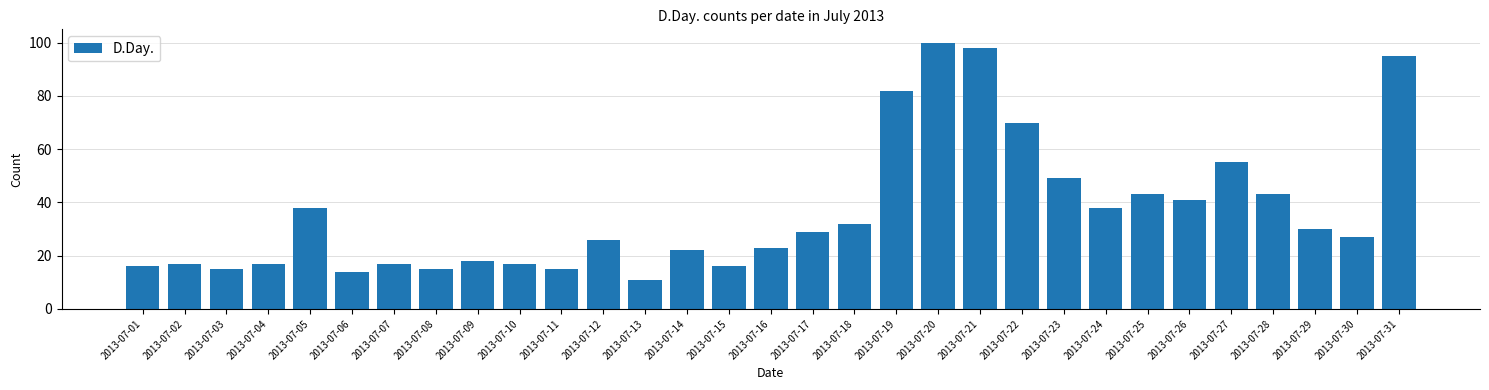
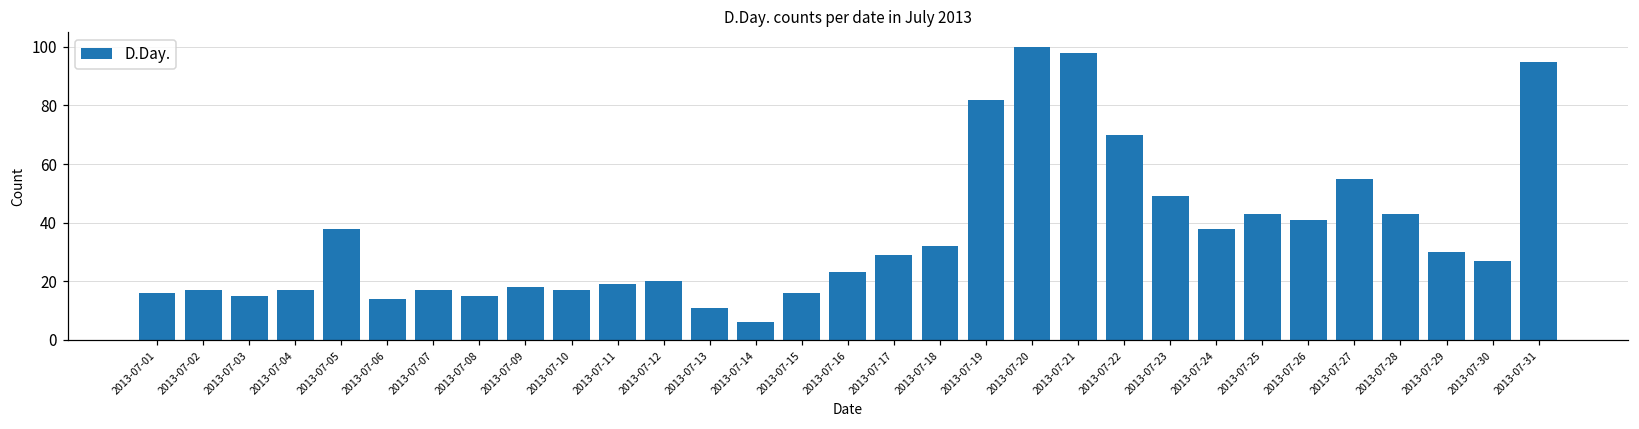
2013-07-11: 15 -> 19
2013-07-12: 26 -> 20
2013-07-14: 22 -> 6
